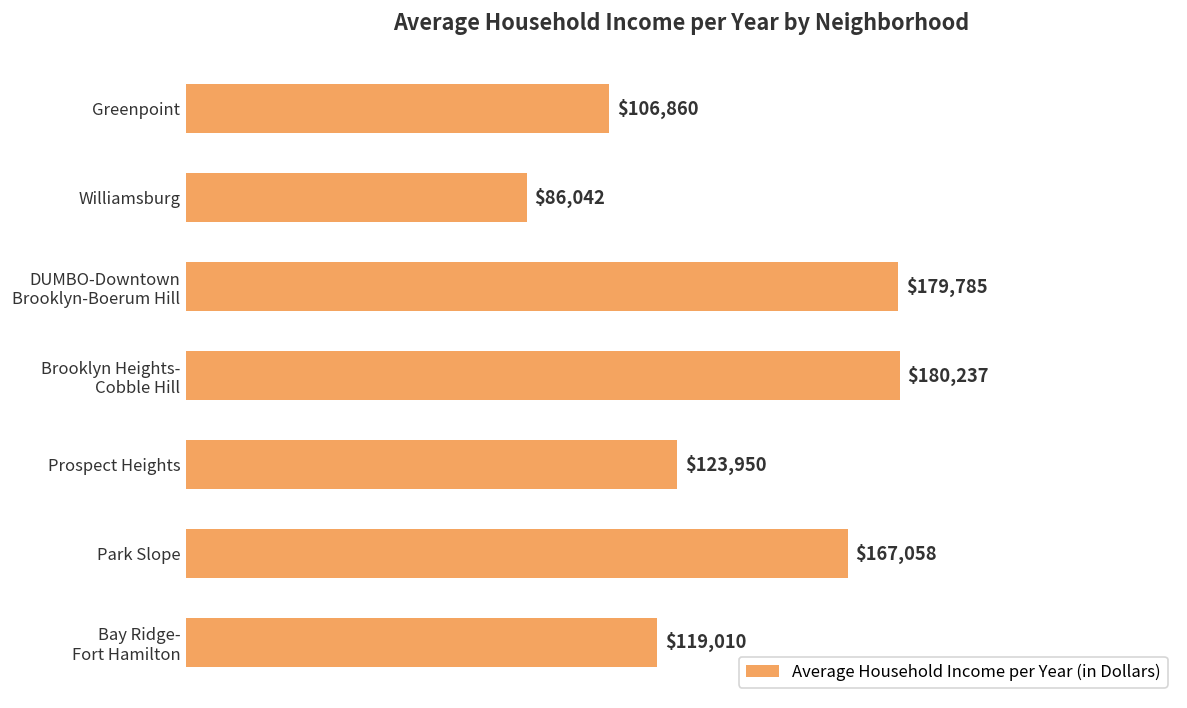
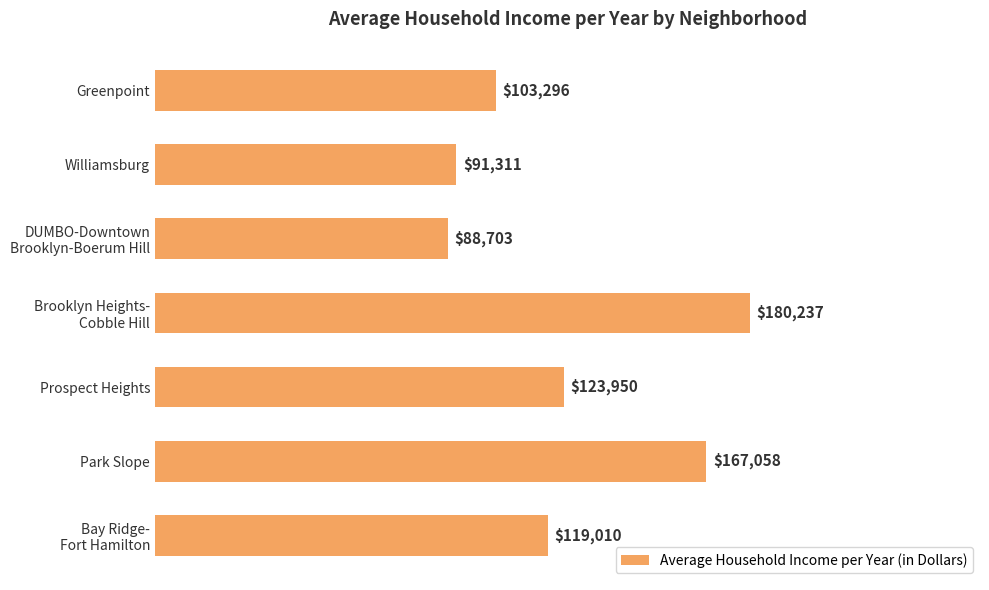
Greenpoint: $106,860 -> $103,296
Williamsburg: $86,042 -> $91,311
DUMBO-Downtown Brooklyn-Boerum Hill: $179,785 -> $88,703
